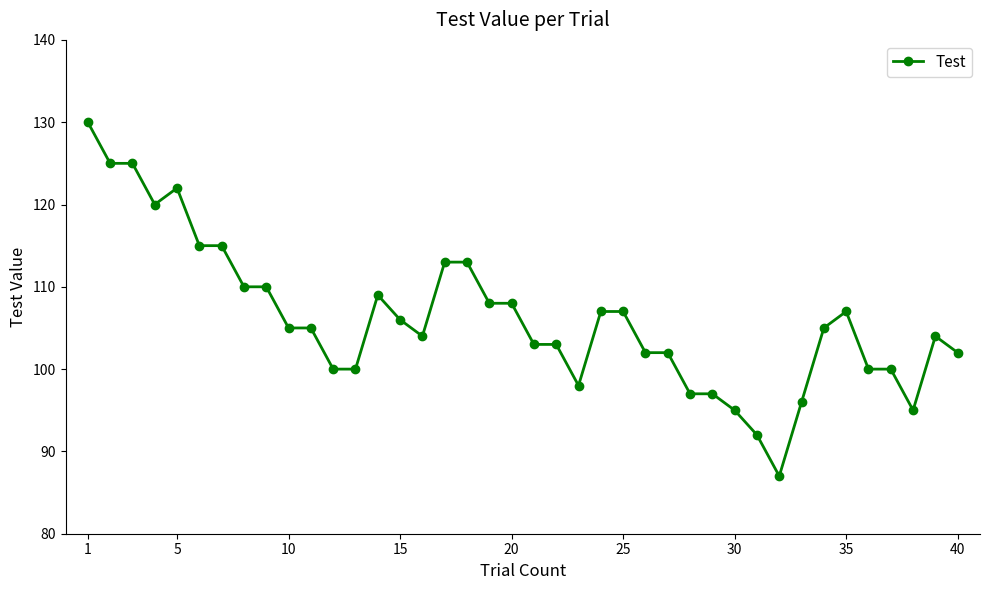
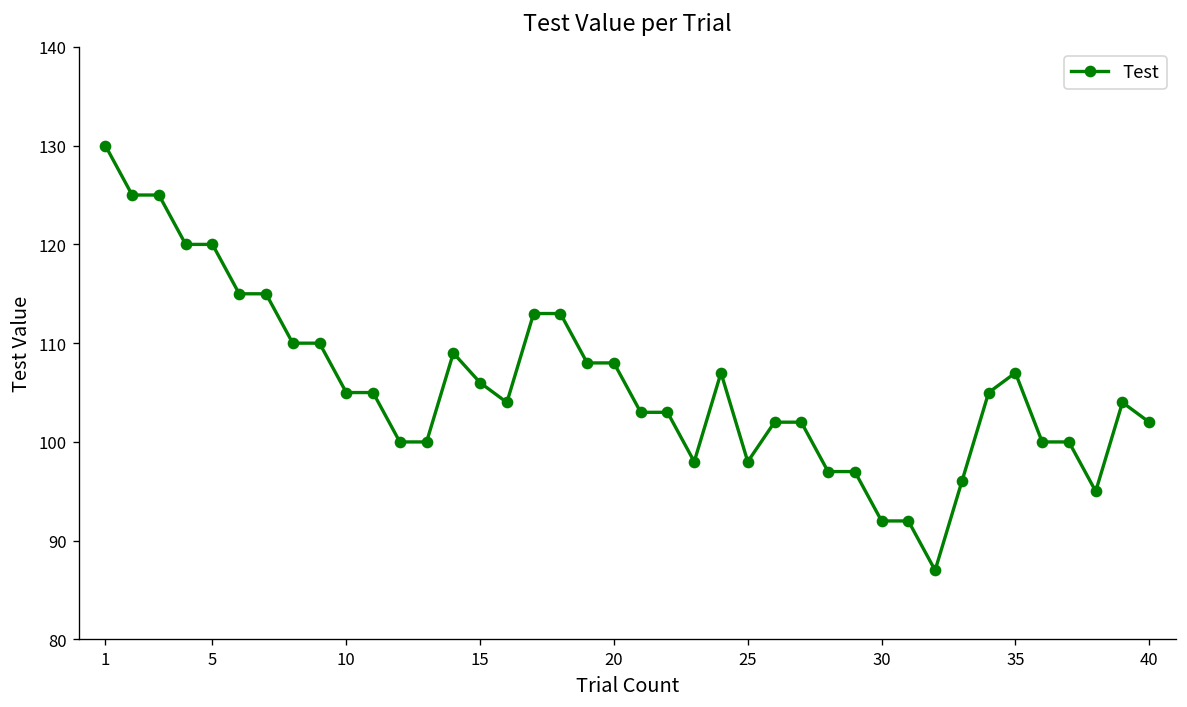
5: 122 -> 120
25: 107 -> 98
30: 95 -> 92
